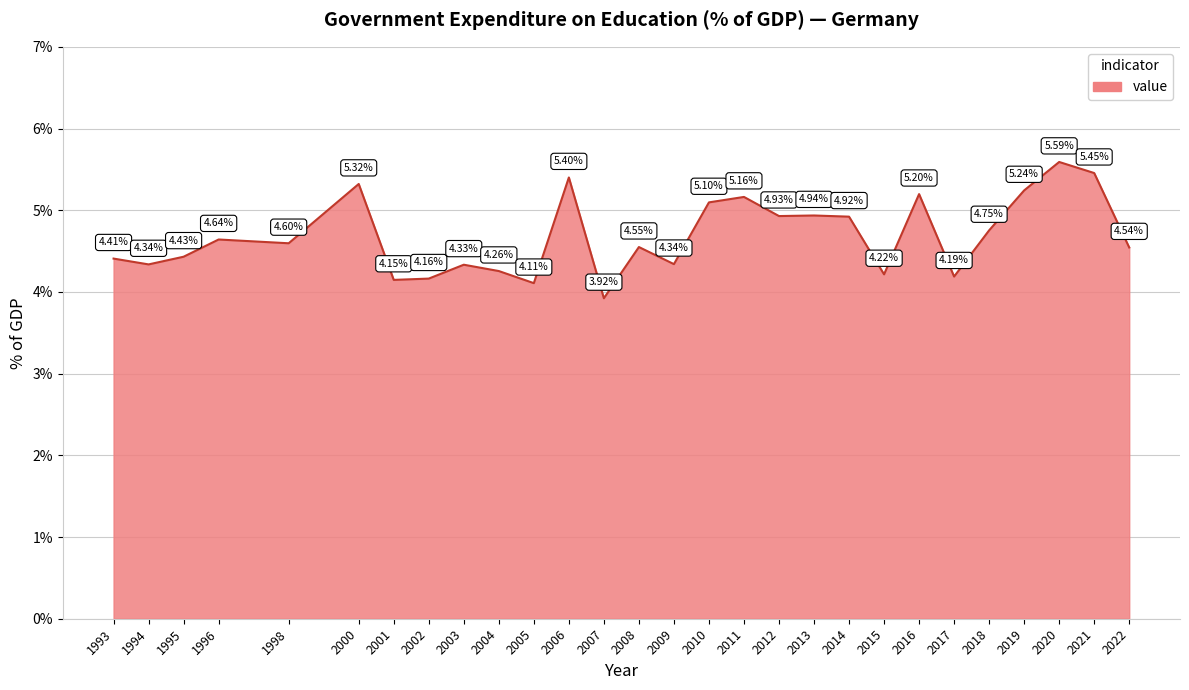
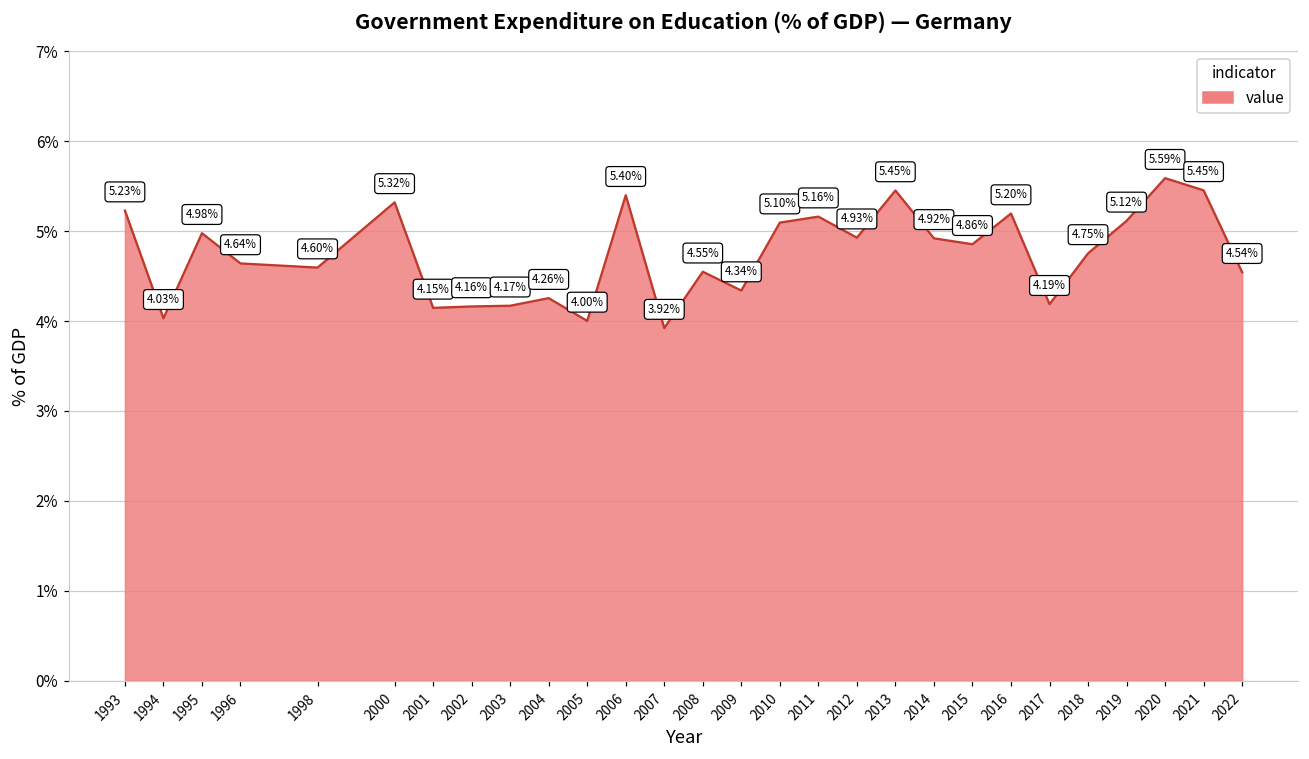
1993: 4.41% -> 5.23%
1994: 4.34% -> 4.03%
1995: 4.43% -> 4.98%
2003: 4.33% -> 4.17%
2005: 4.11% -> 4.00%
2013: 4.94% -> 5.45%
2015: 4.22% -> 4.86%
2019: 5.24% -> 5.12%
